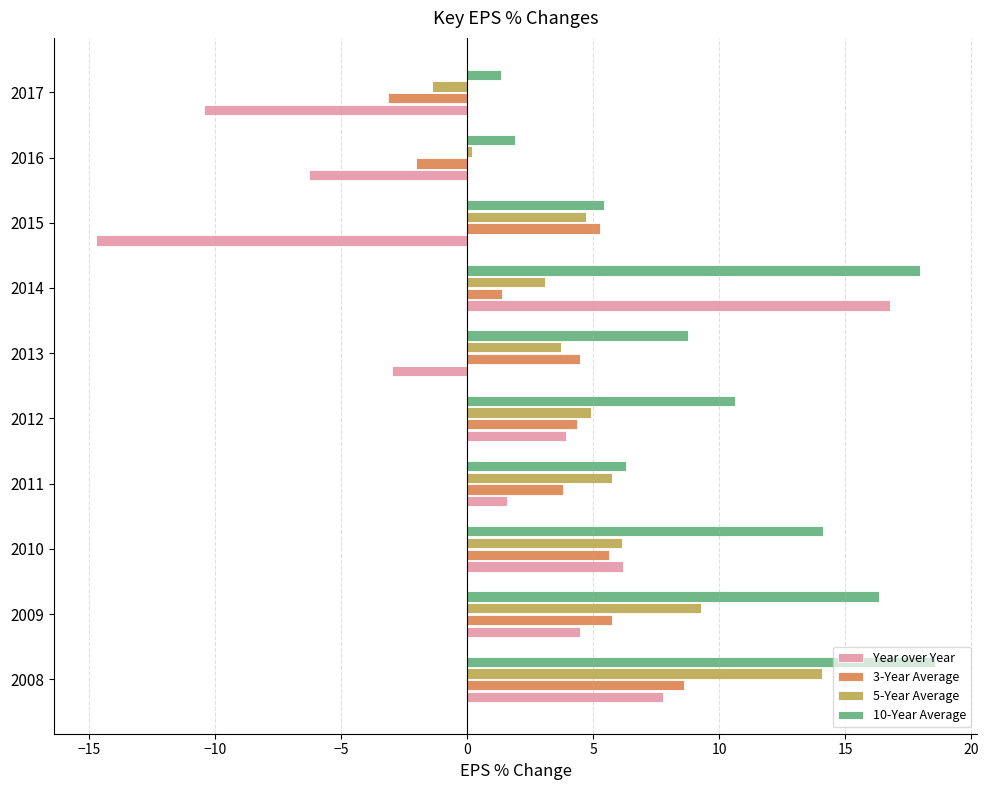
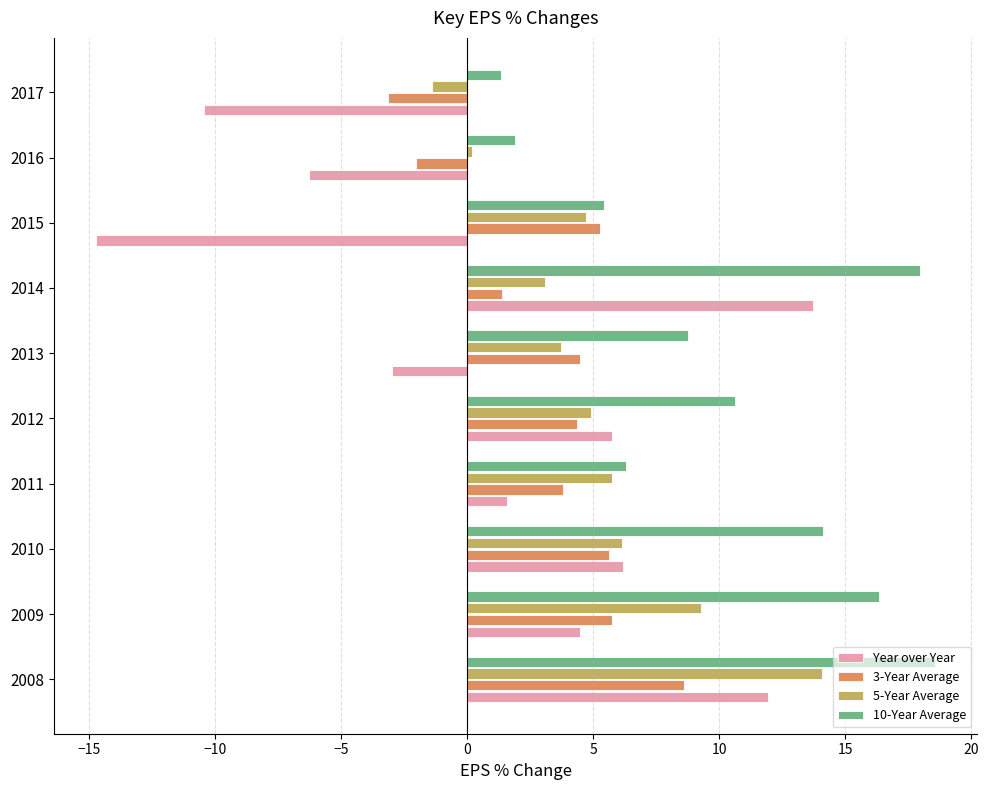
Year over Year, 2014: 16.8 -> 13.7
Year over Year, 2012: 3.9 -> 5.7
Year over Year, 2008: 7.8 -> 11.9
